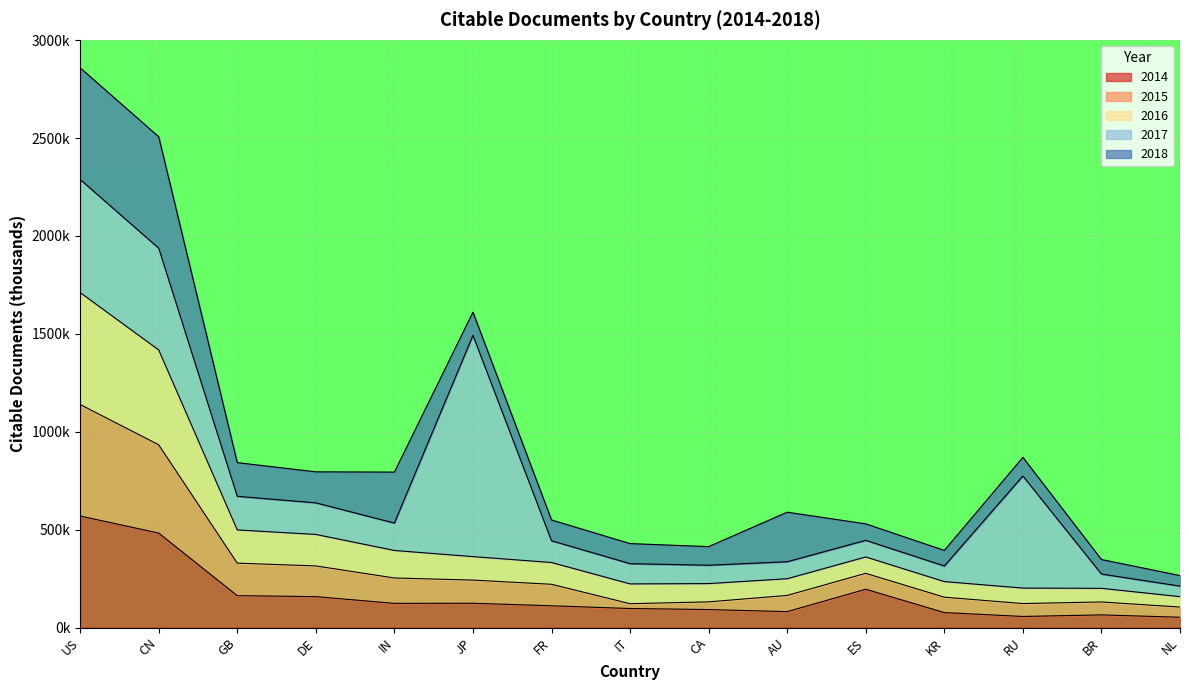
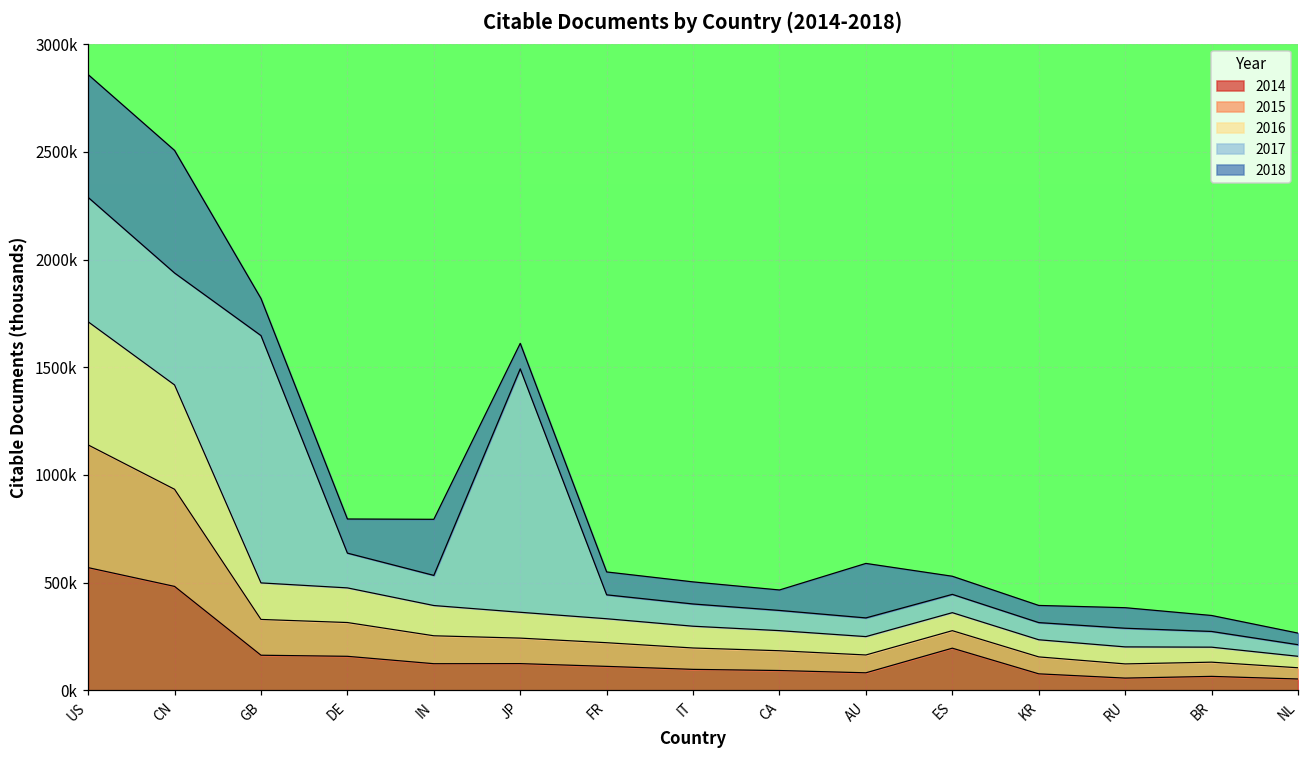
2017, GB: 170000 -> 1150000
2015, IT: 20000 -> 100000
2015, CA: 40000 -> 90000
2017, RU: 570000 -> 90000
